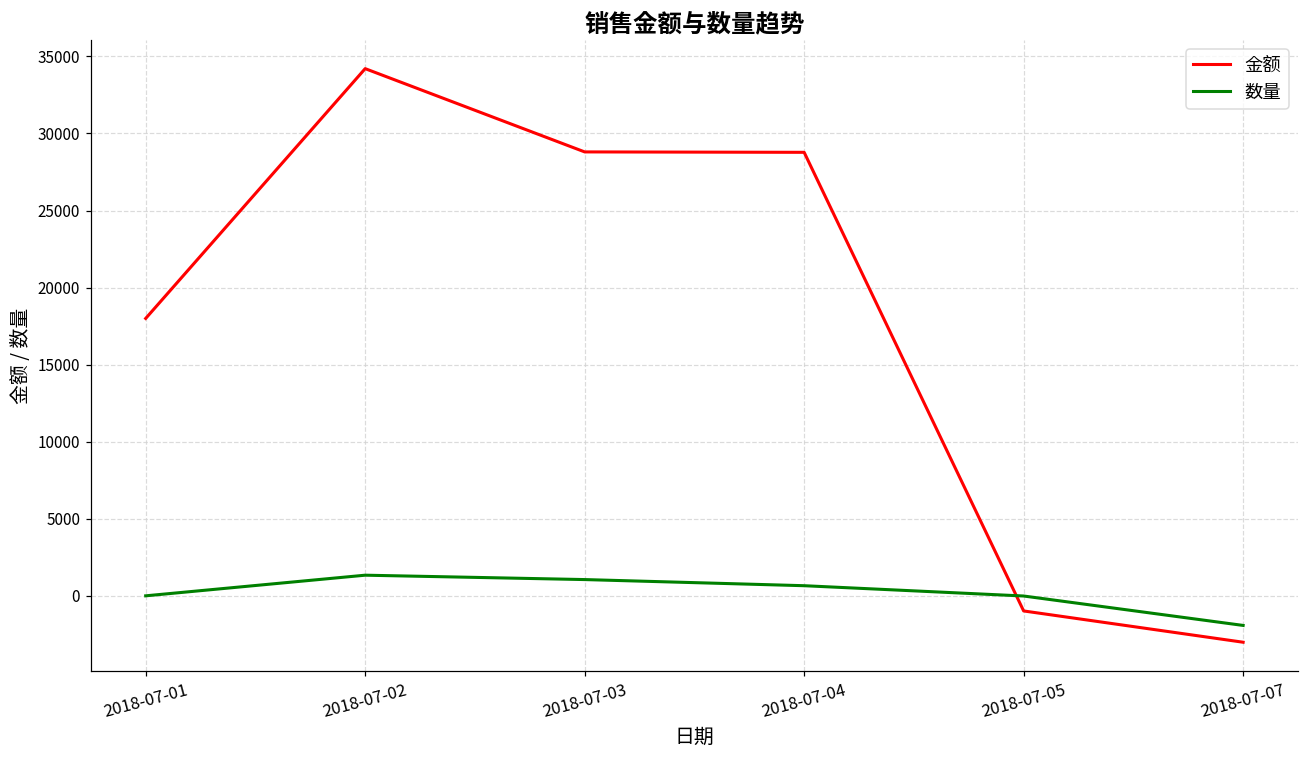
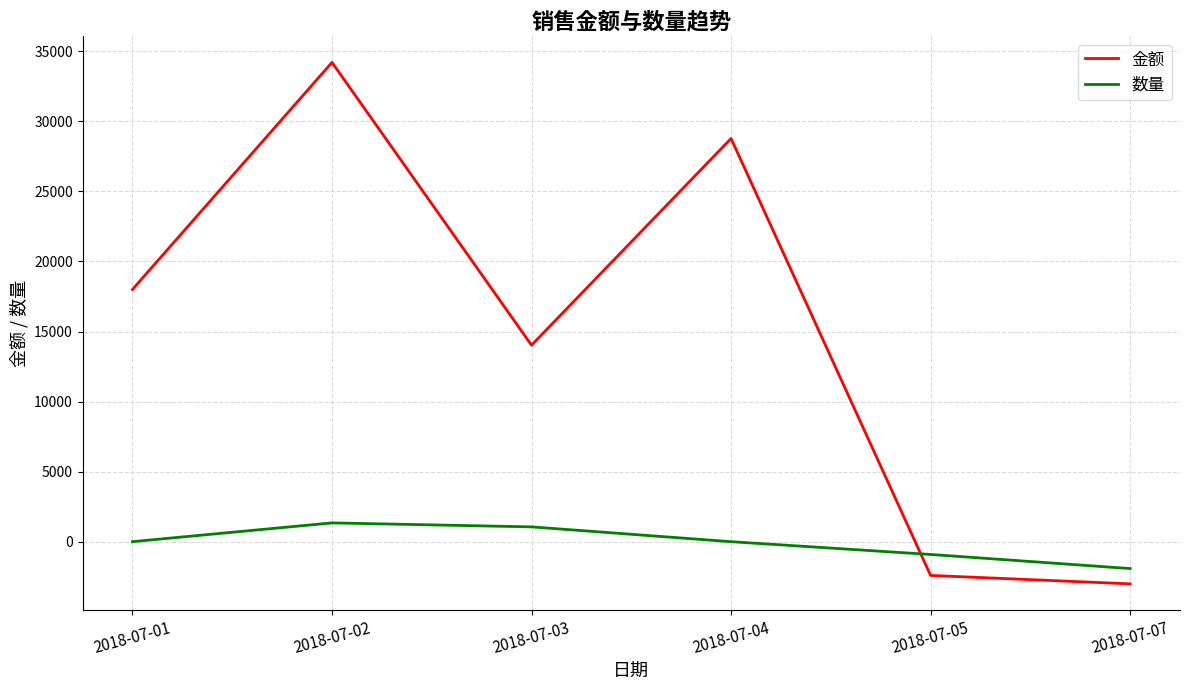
金额, 2018-07-03: 28800 -> 14000
数量, 2018-07-04: 700 -> 0
金额, 2018-07-05: -1000 -> -2400
数量, 2018-07-05: 0 -> -900
